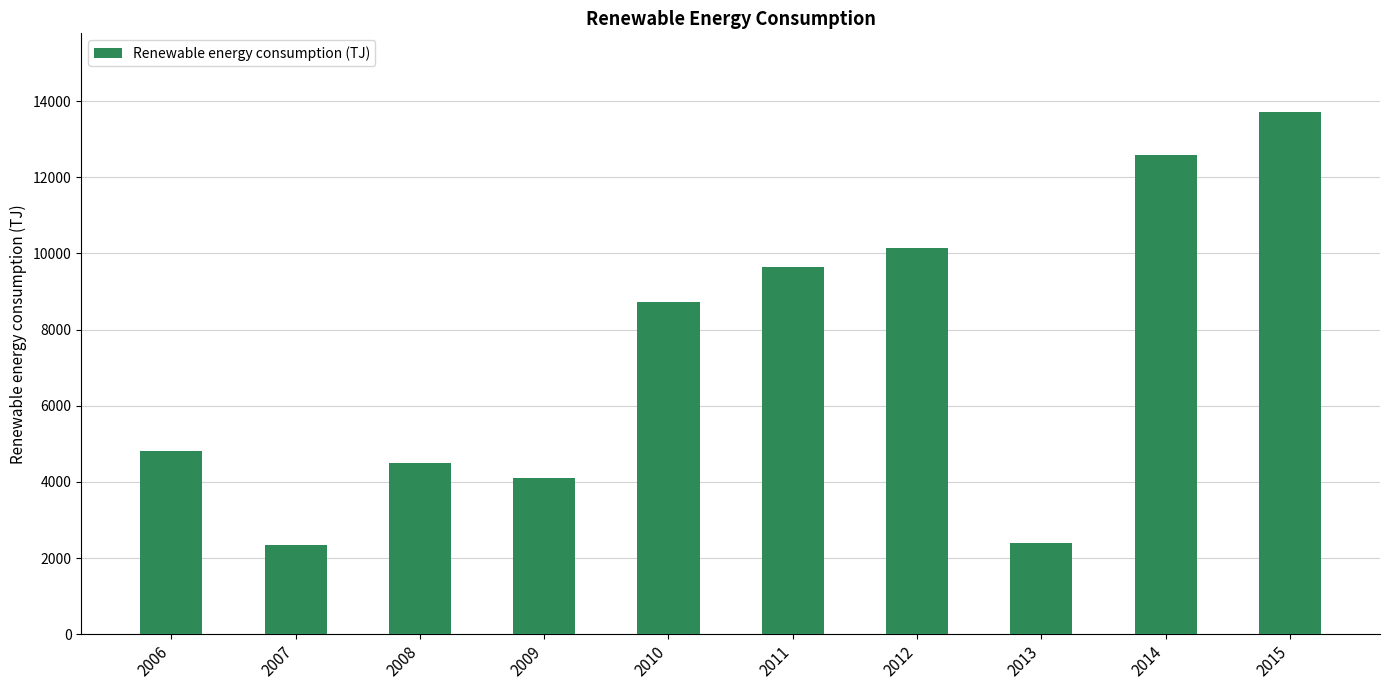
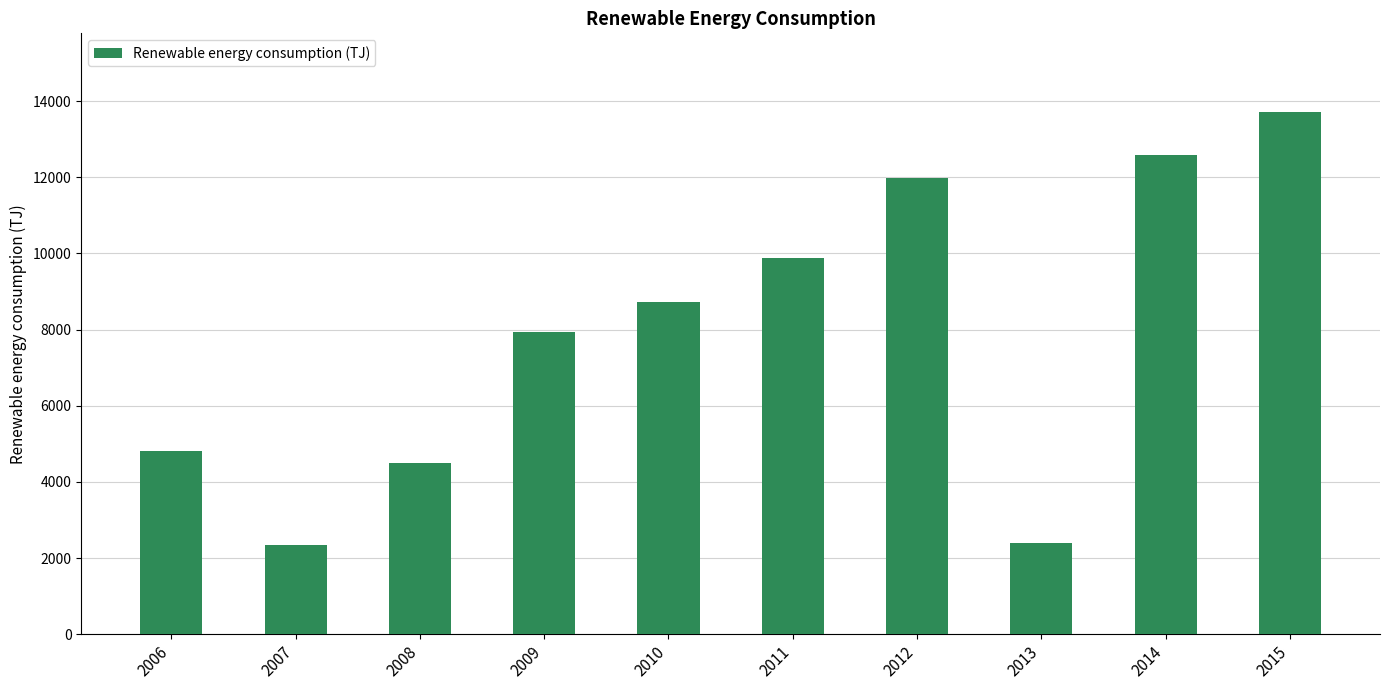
2009: 4100 -> 7900
2011: 9700 -> 9900
2012: 10200 -> 12000
